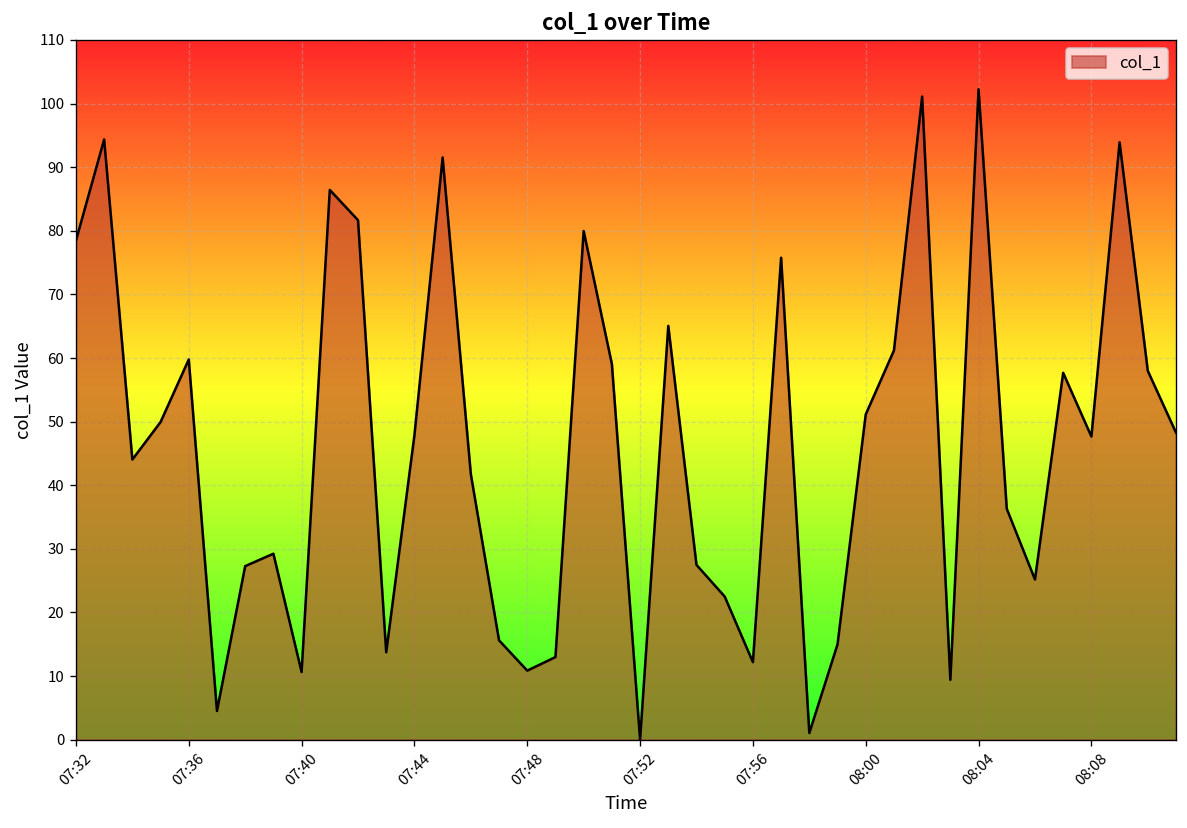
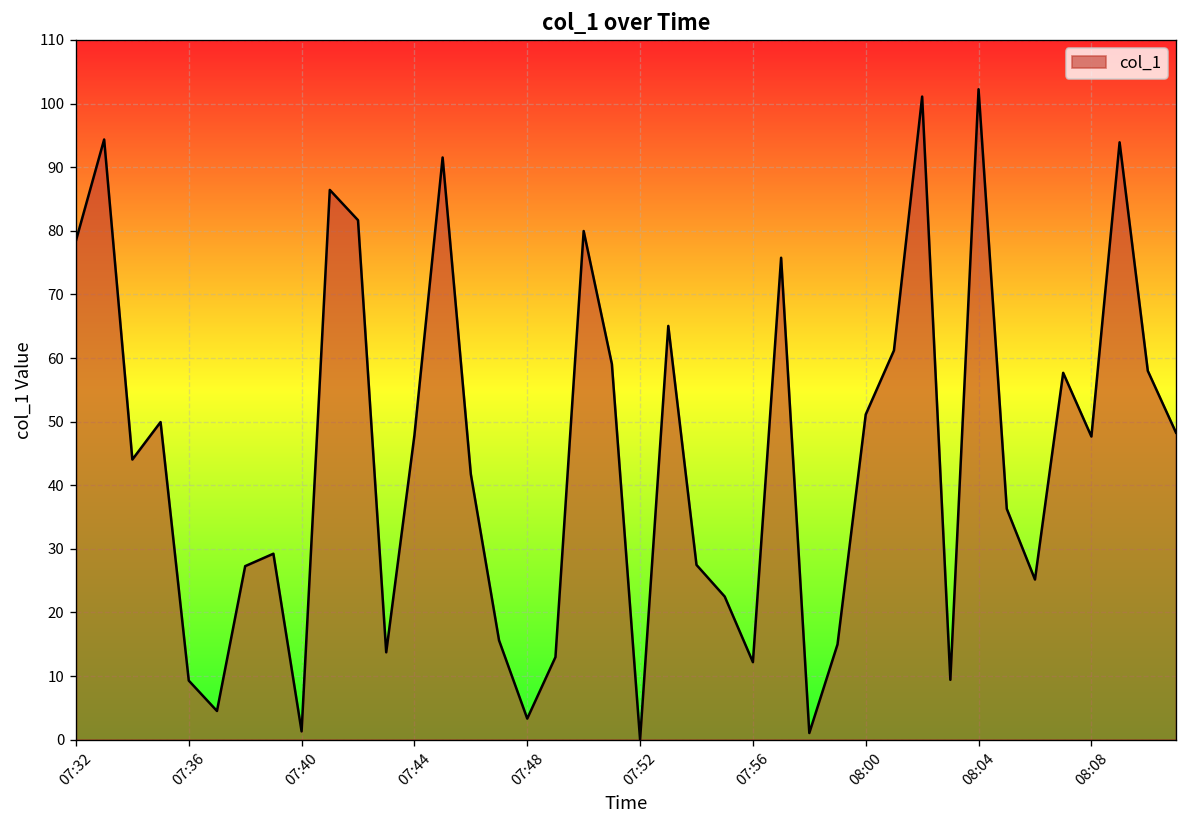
07:36: 60 -> 9
07:40: 11 -> 1
07:48: 11 -> 3
